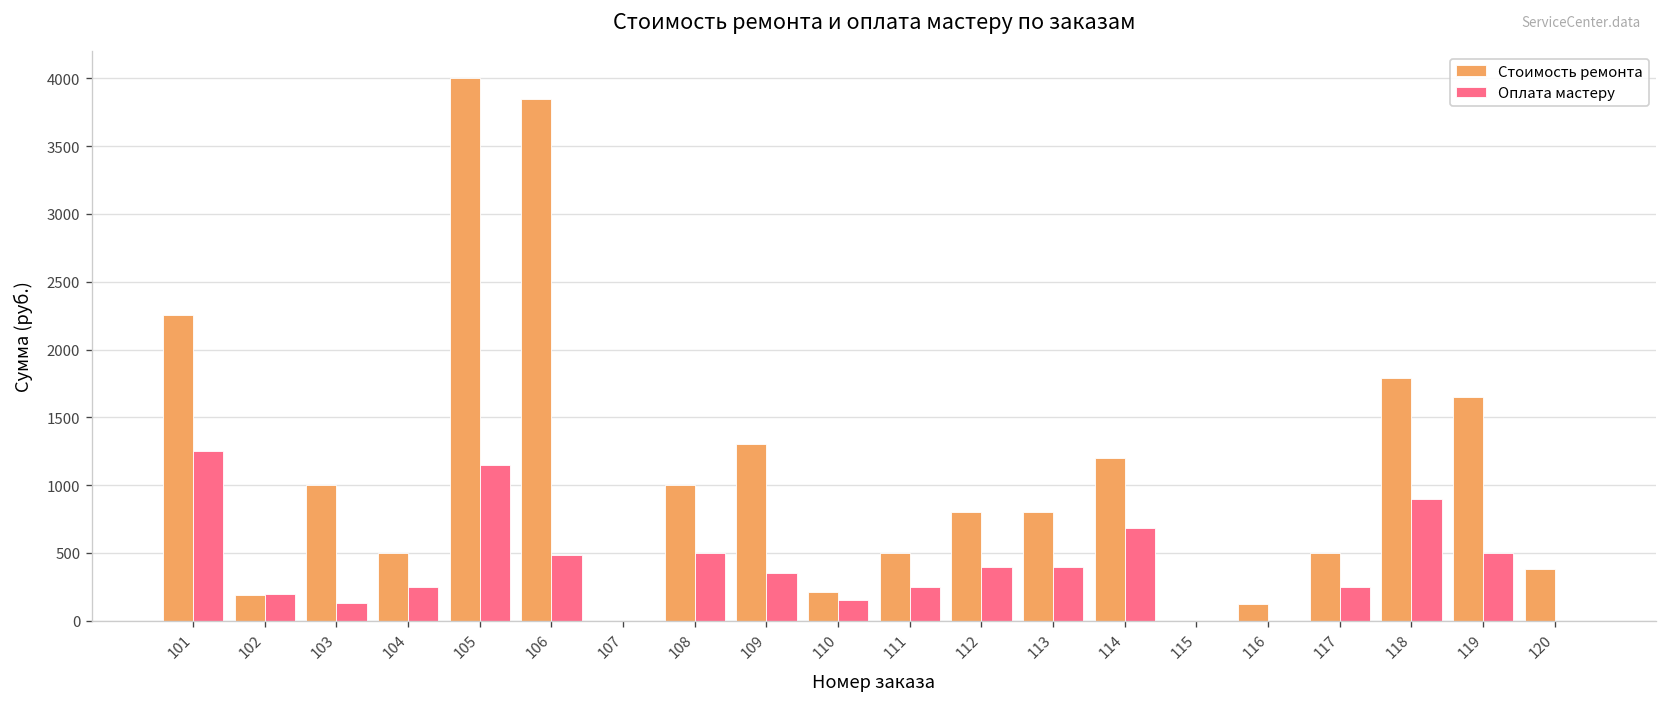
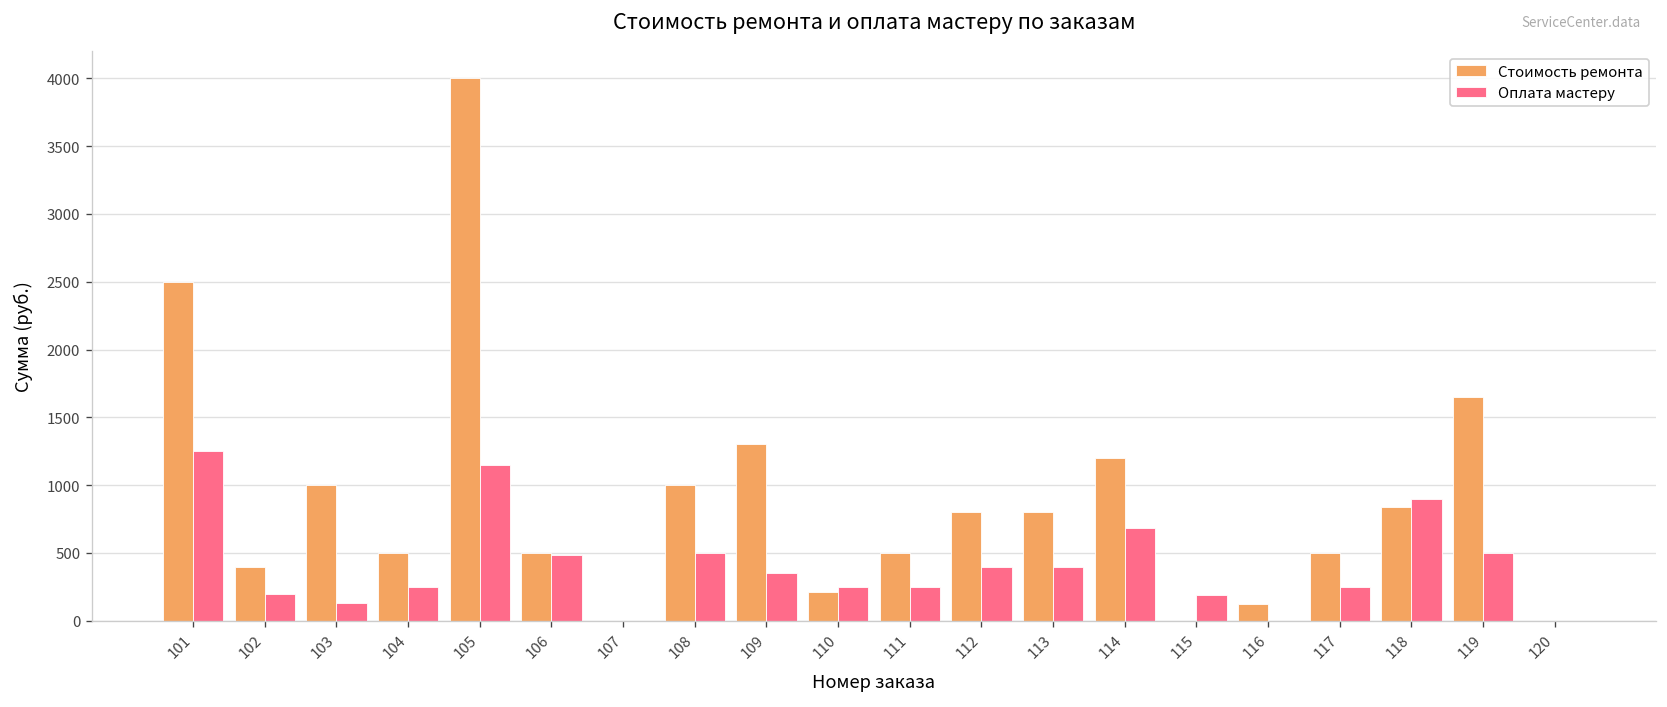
Стоимость ремонта, 101: 2250 -> 2500
Стоимость ремонта, 102: 190 -> 400
Стоимость ремонта, 106: 3850 -> 500
Оплата мастеру, 110: 150 -> 250
Оплата мастеру, 115: 0 -> 190
Стоимость ремонта, 118: 1790 -> 840
Стоимость ремонта, 120: 390 -> 0
